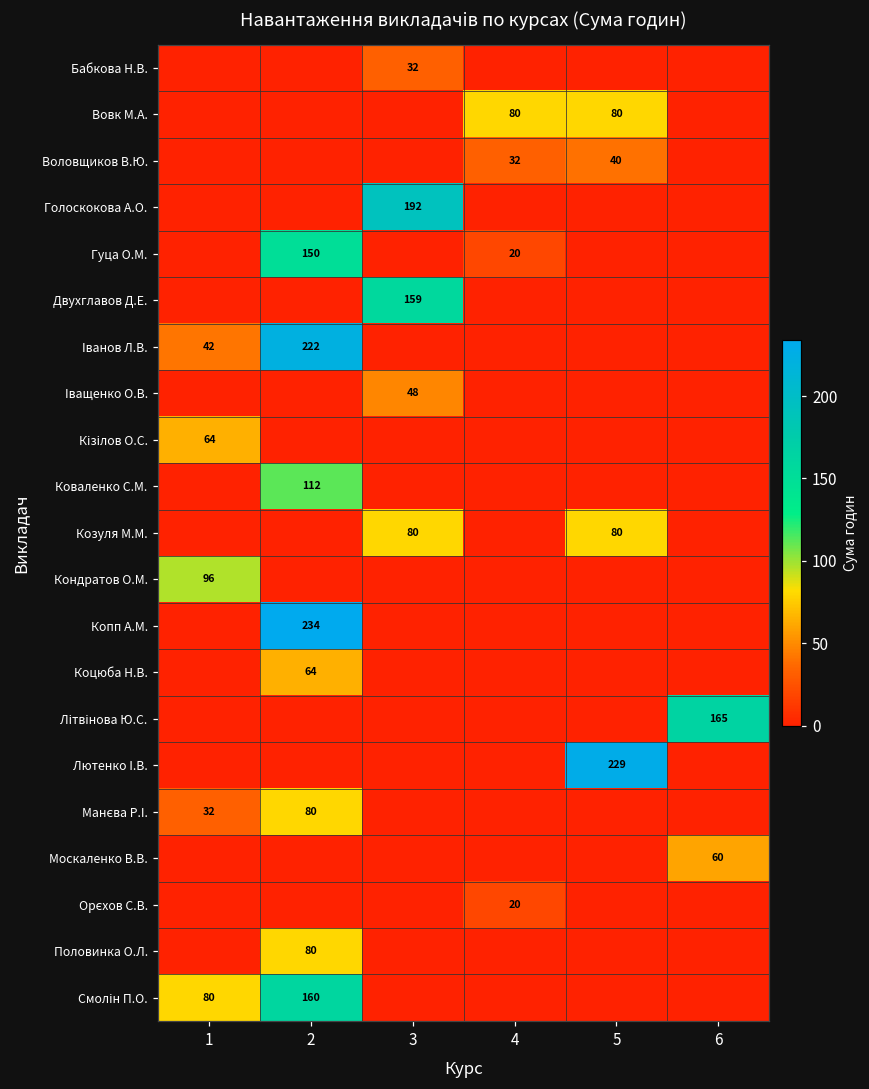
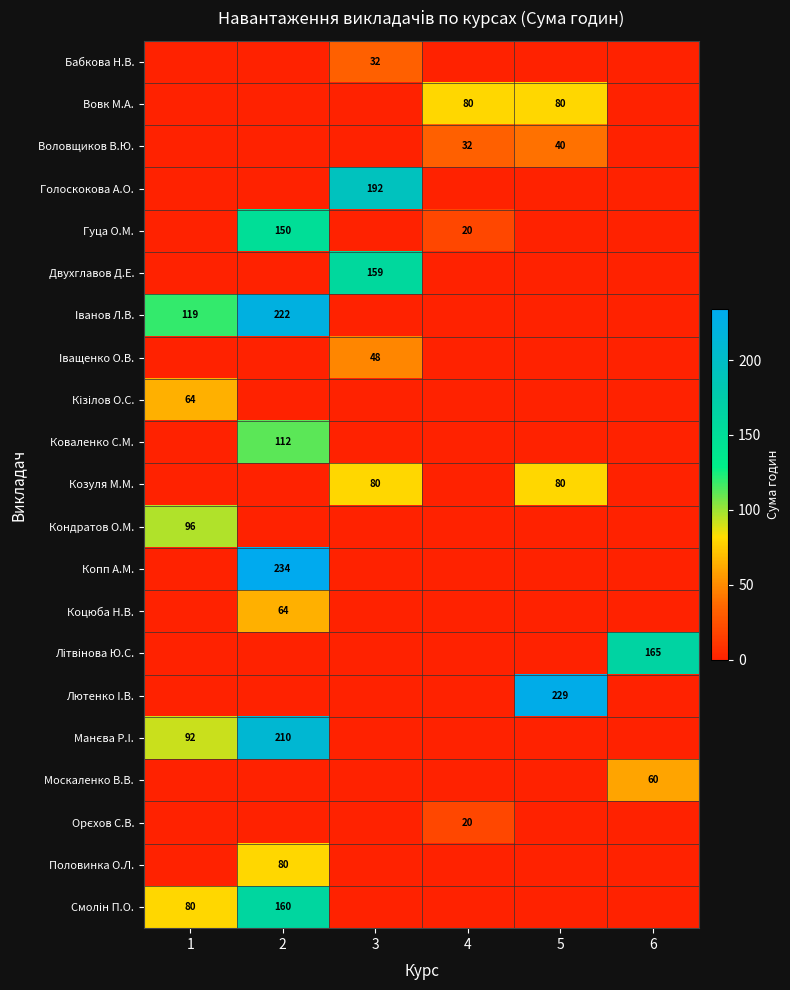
Іванов Л.В., 1: 42 -> 119
Манєва Р.І., 1: 32 -> 92
Манєва Р.І., 2: 80 -> 210
